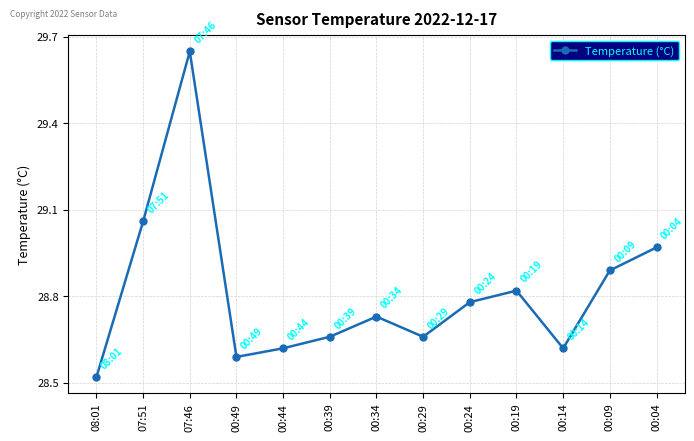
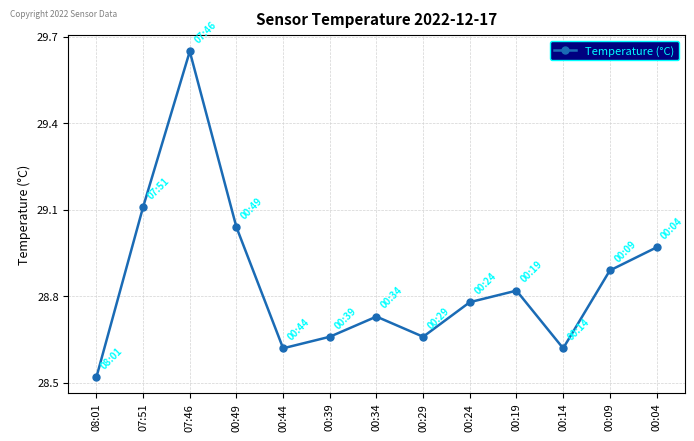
07:51: 29.06 -> 29.11
00:49: 28.59 -> 29.04
